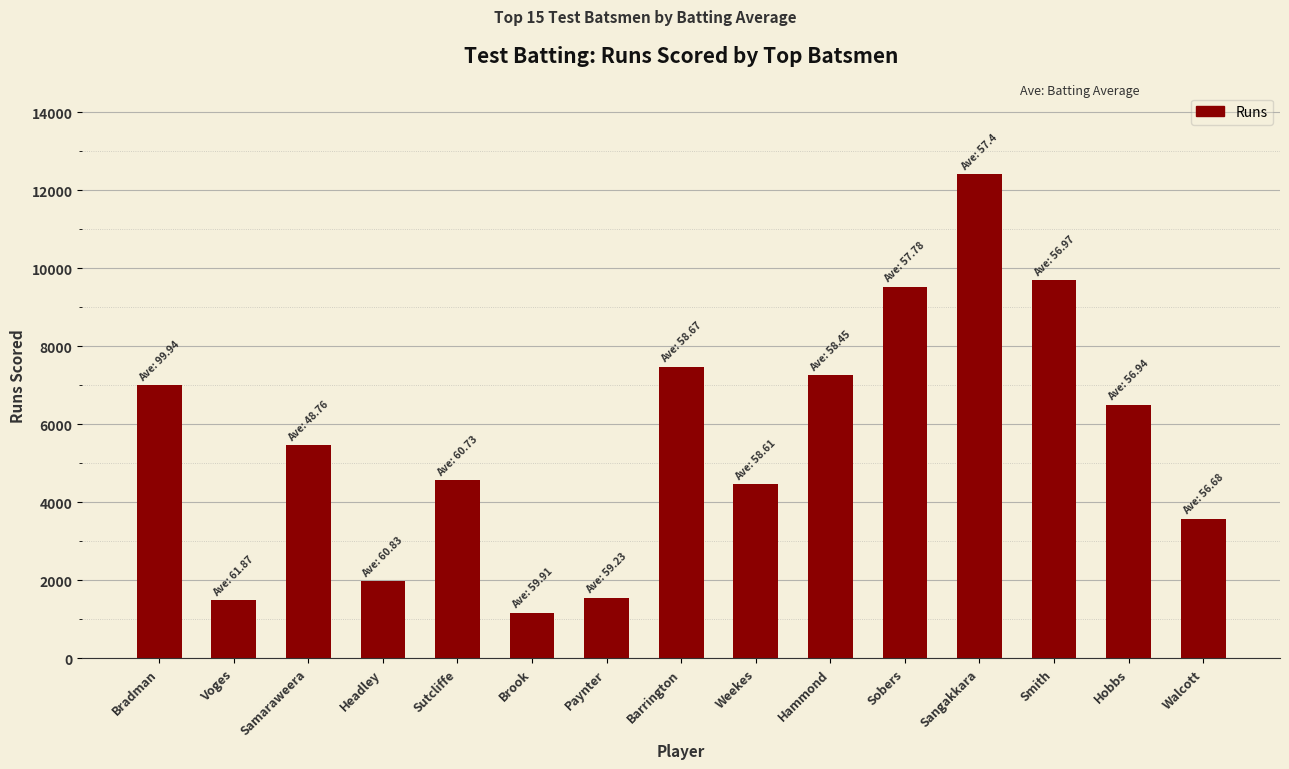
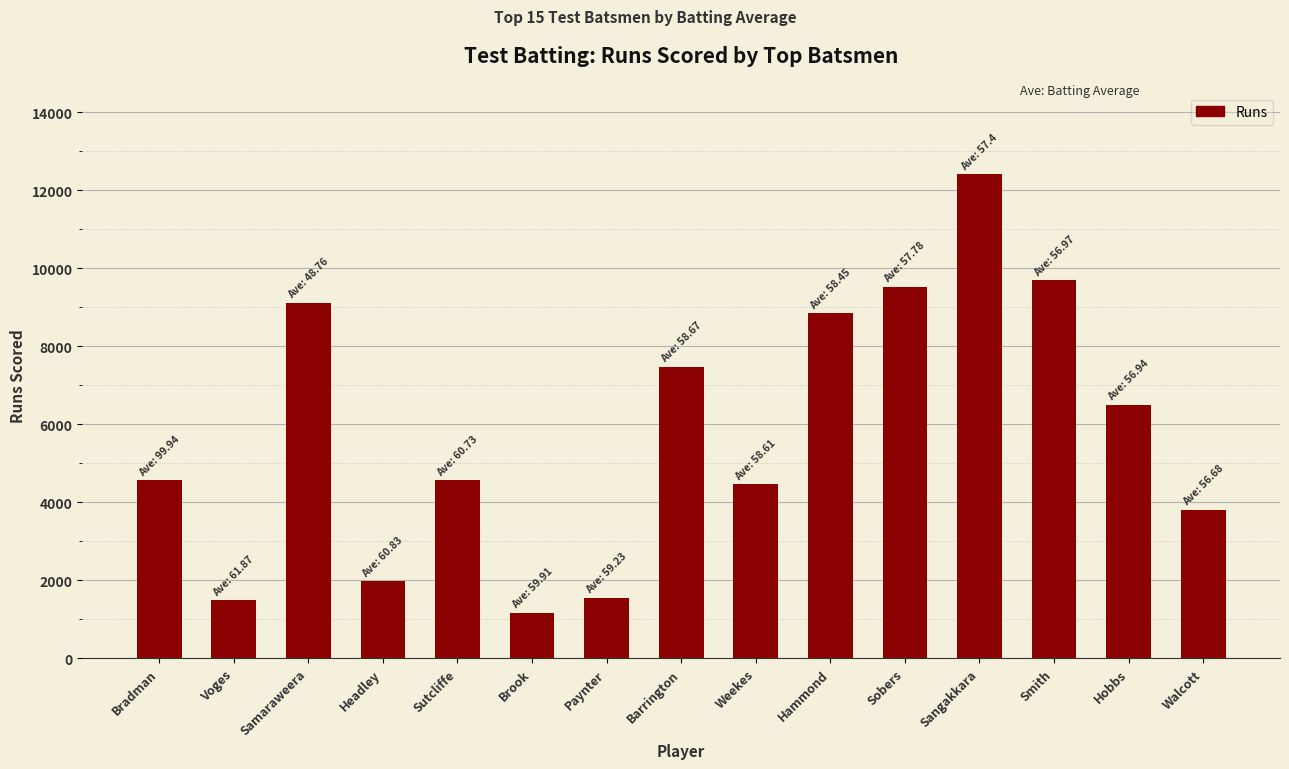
Bradman: 7000 -> 4600
Samaraweera: 5500 -> 9100
Hammond: 7200 -> 8800
Walcott: 3600 -> 3800
